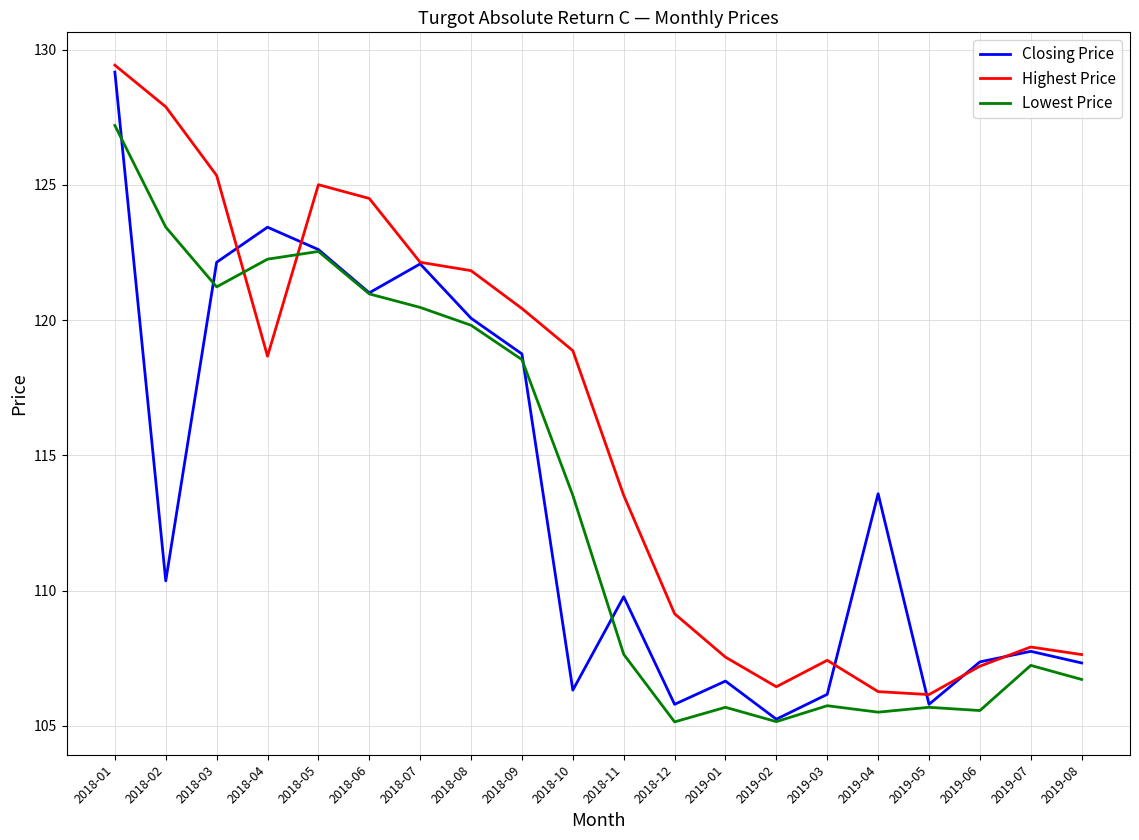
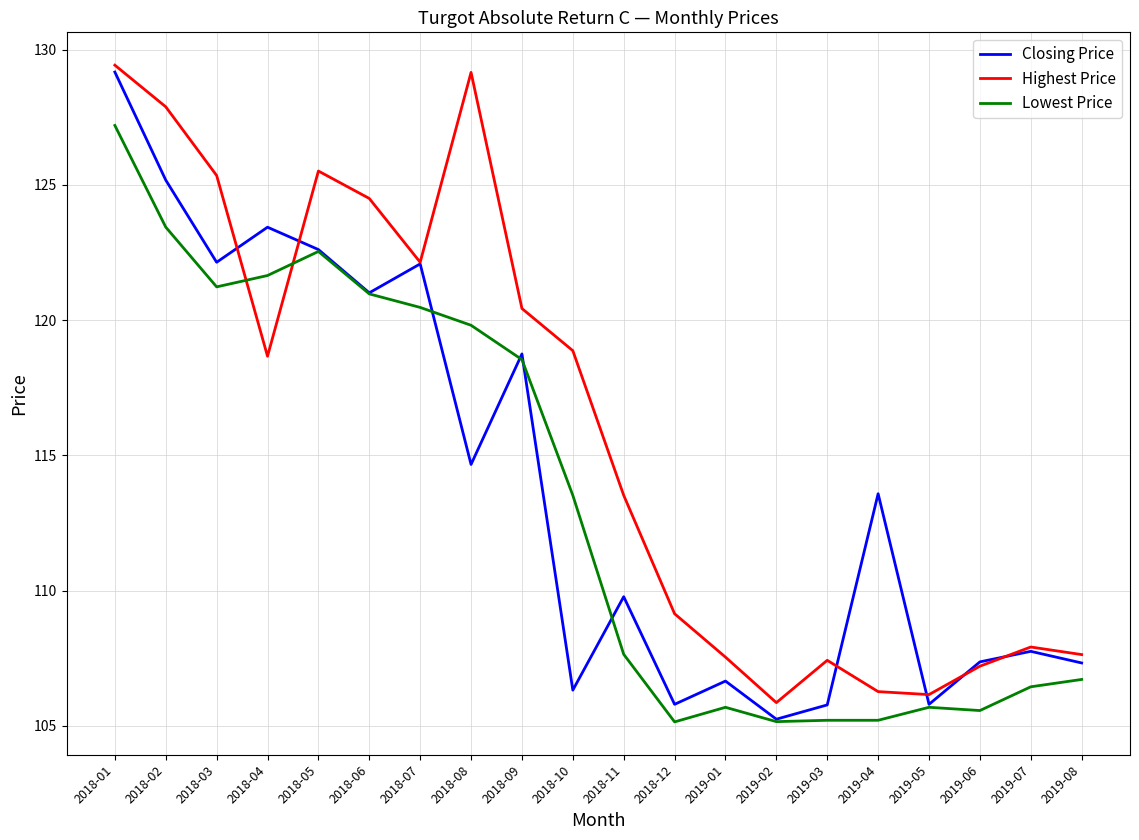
Closing Price, 2018-02: 110.4 -> 125.2
Lowest Price, 2018-04: 122.3 -> 121.7
Highest Price, 2018-05: 125.0 -> 125.5
Closing Price, 2018-08: 120.1 -> 114.7
Highest Price, 2018-08: 121.8 -> 129.2
Highest Price, 2019-02: 106.4 -> 105.9
Closing Price, 2019-03: 106.2 -> 105.8
Lowest Price, 2019-03: 105.7 -> 105.2
Lowest Price, 2019-04: 105.5 -> 105.2
Lowest Price, 2019-07: 107.2 -> 106.4
